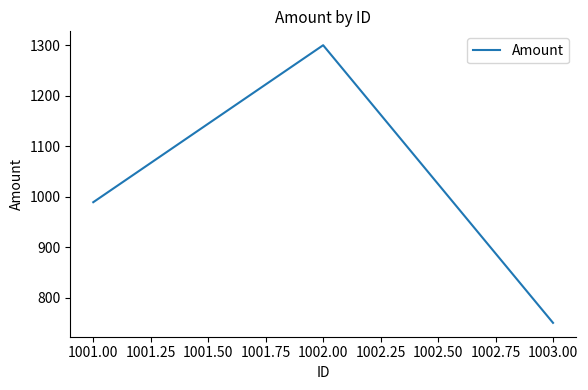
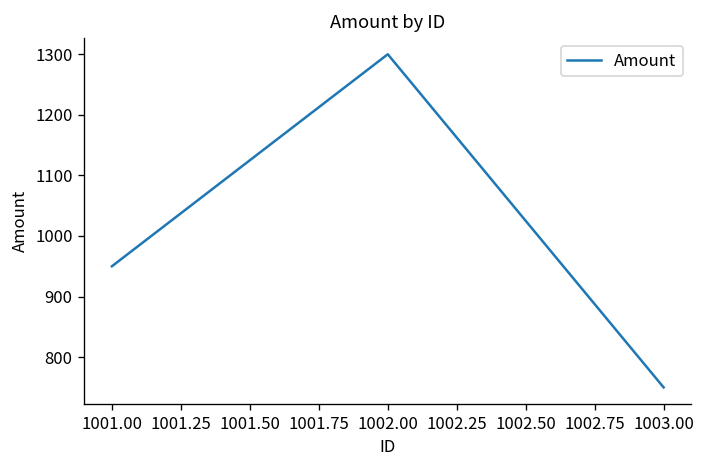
1001.00: 990 -> 950
